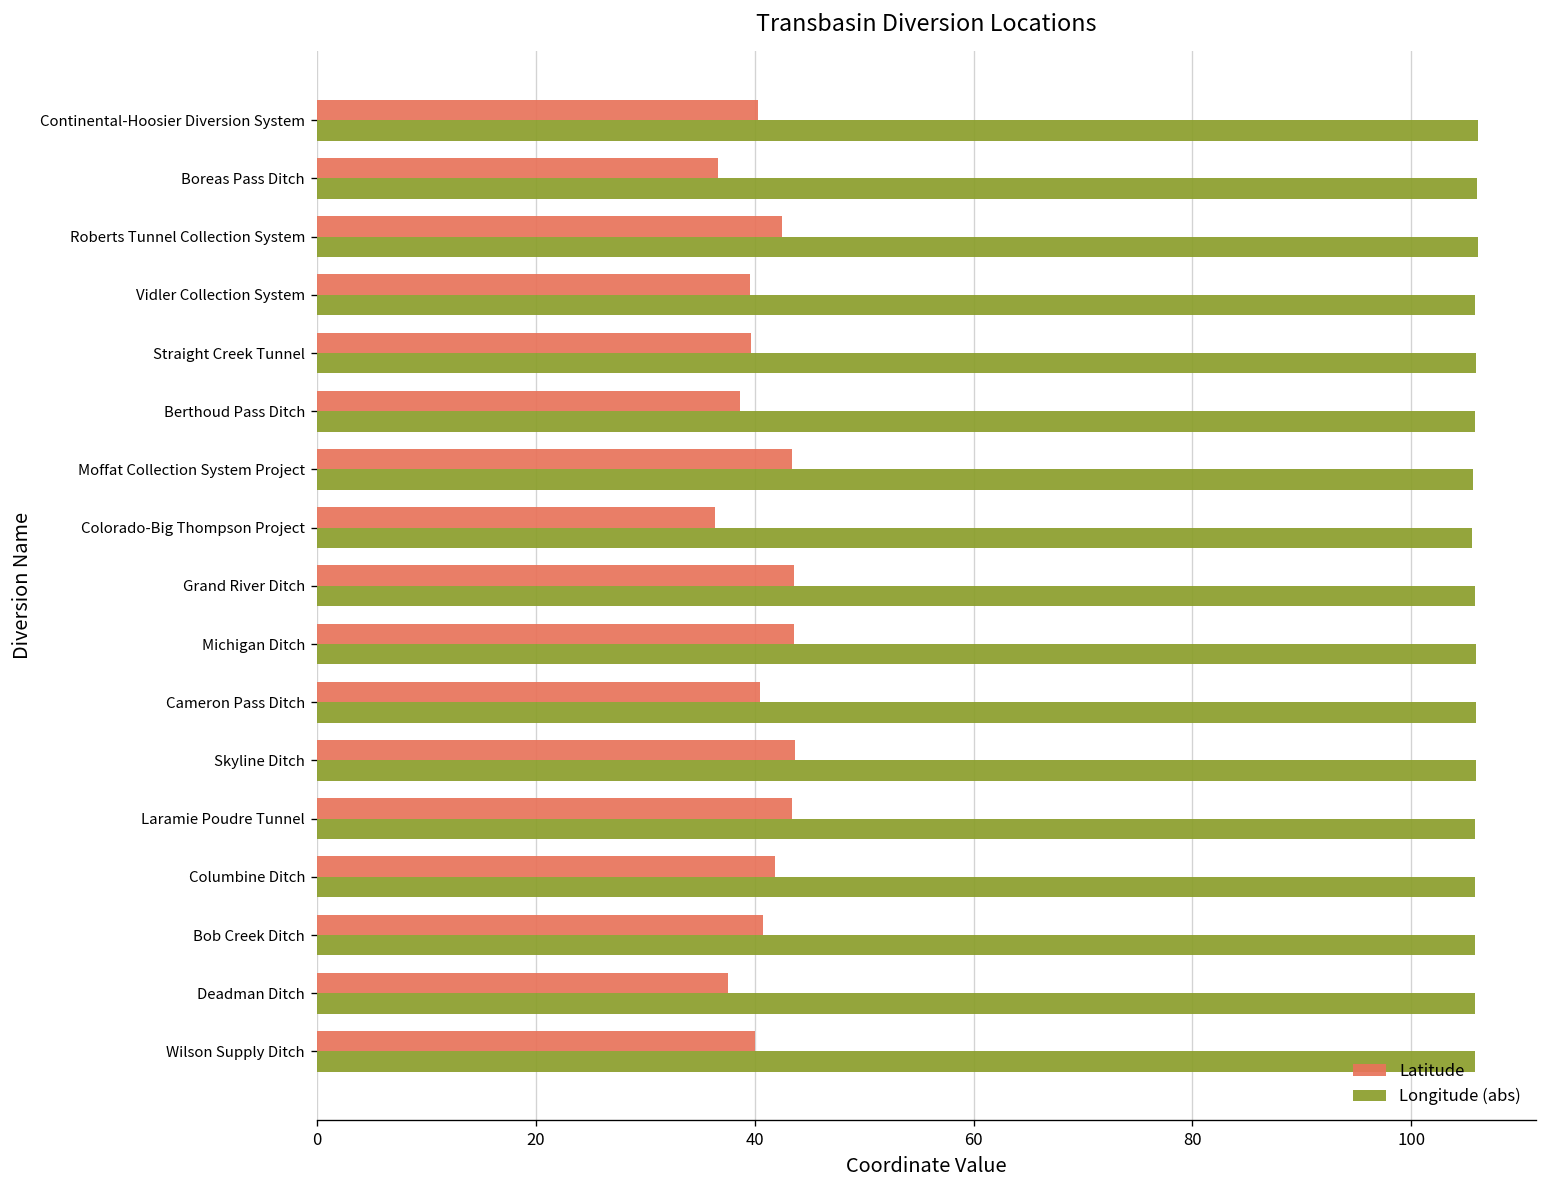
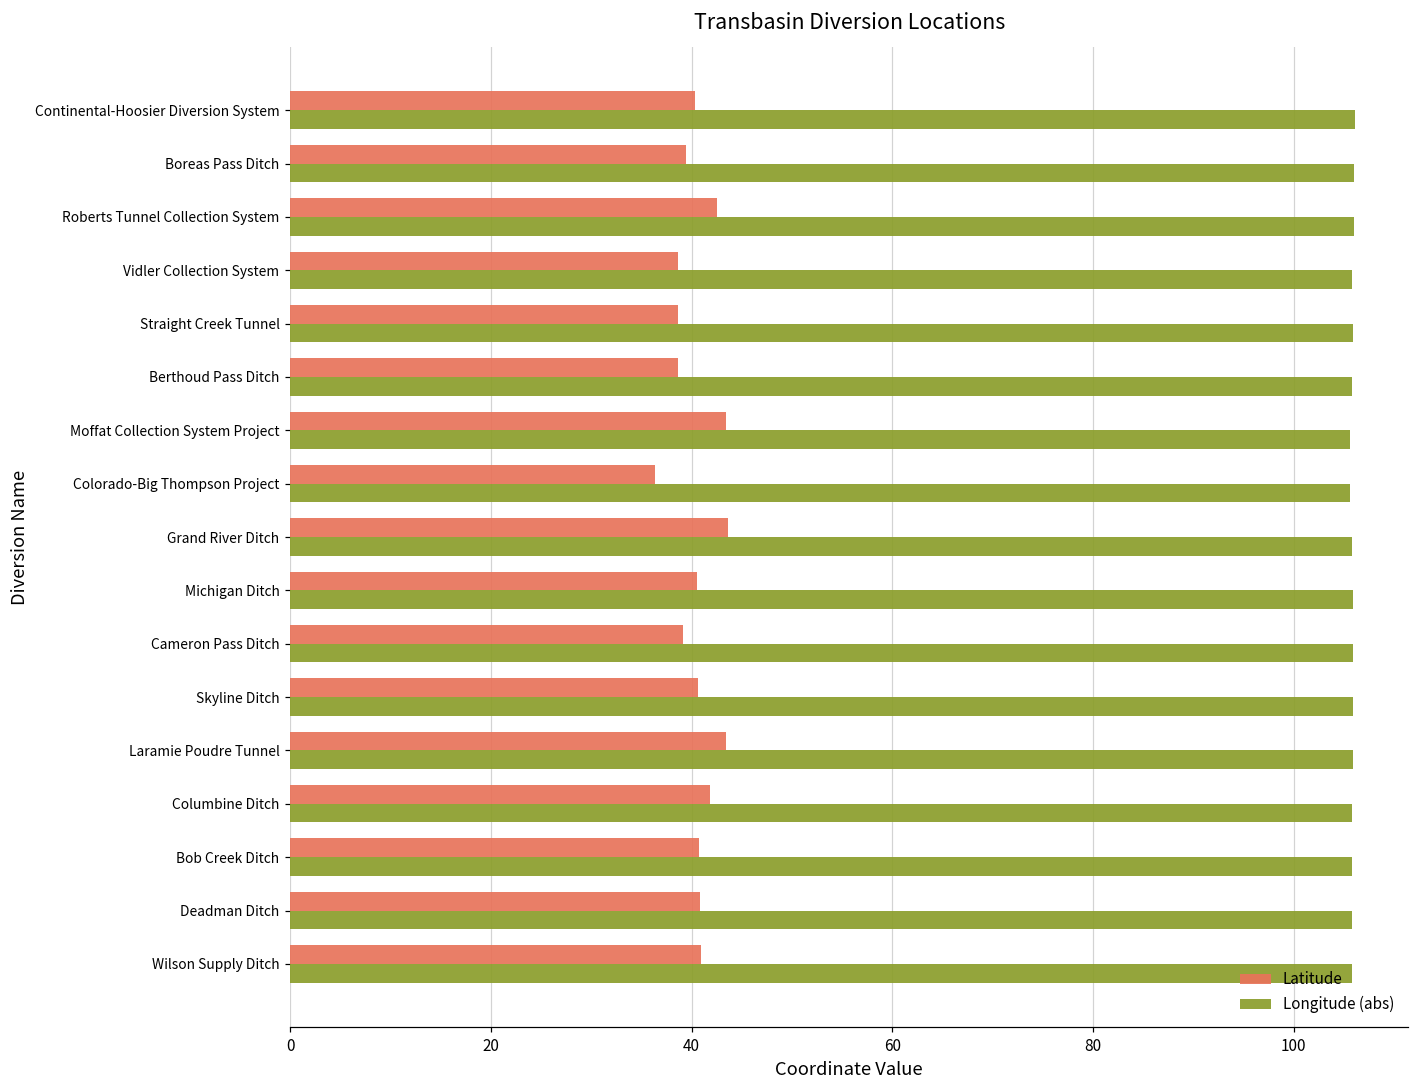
Latitude, Boreas Pass Ditch: 37 -> 39
Latitude, Vidler Collection System: 40 -> 39
Latitude, Straight Creek Tunnel: 40 -> 39
Latitude, Michigan Ditch: 44 -> 41
Latitude, Cameron Pass Ditch: 41 -> 39
Latitude, Skyline Ditch: 44 -> 41
Latitude, Deadman Ditch: 38 -> 41
Latitude, Wilson Supply Ditch: 40 -> 41
